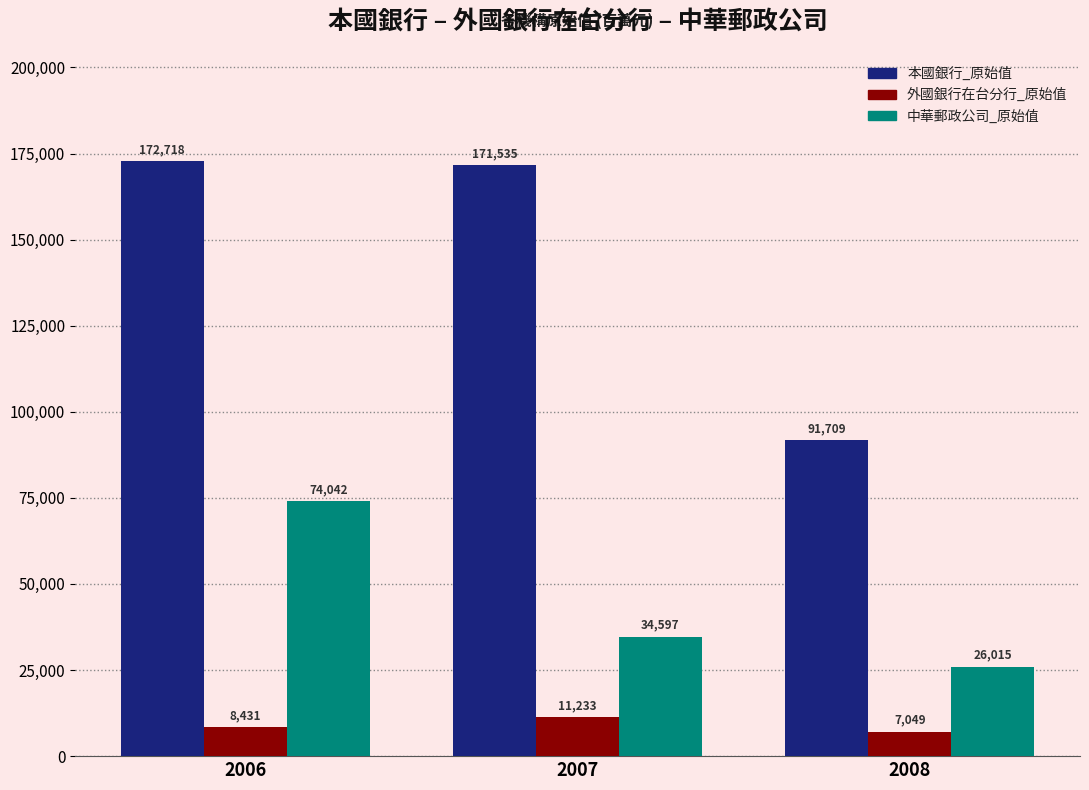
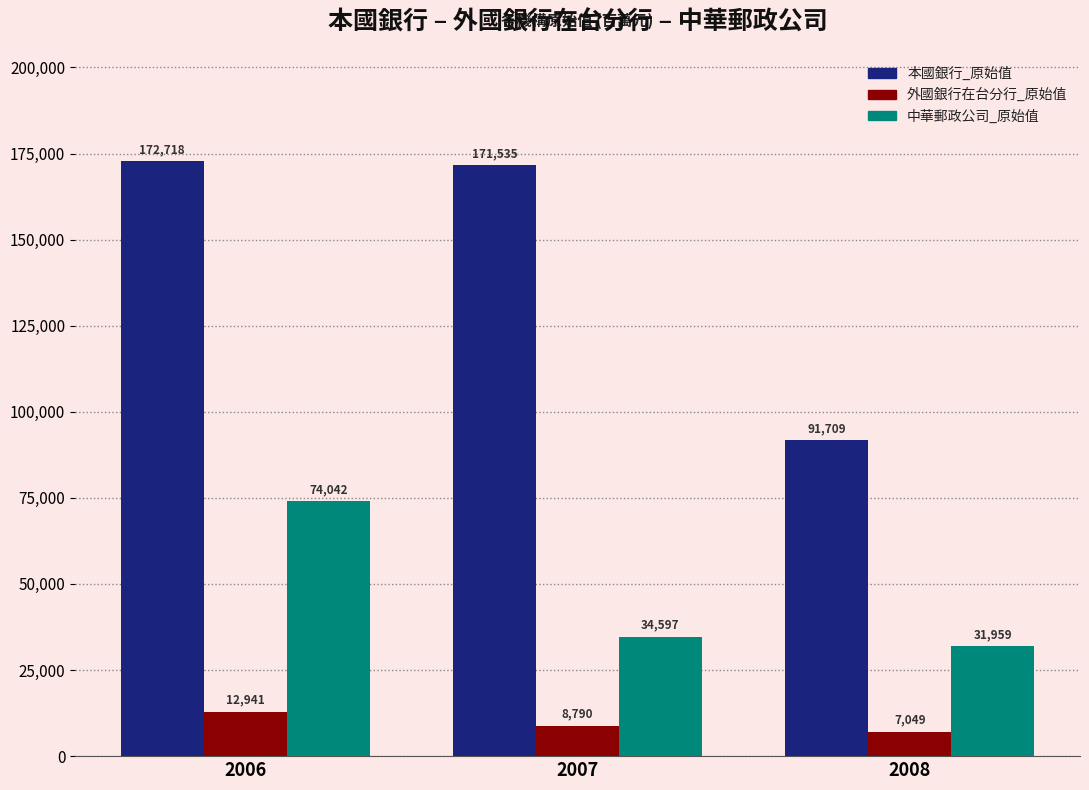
外國銀行在台分行_原始值, 2006: 8,431 -> 12,941
外國銀行在台分行_原始值, 2007: 11,233 -> 8,790
中華郵政公司_原始值, 2008: 26,015 -> 31,959
